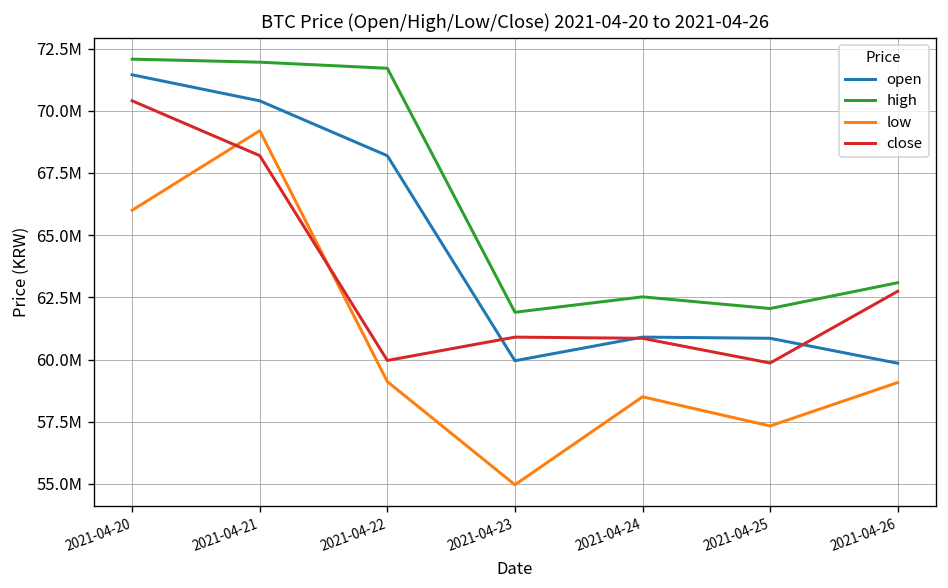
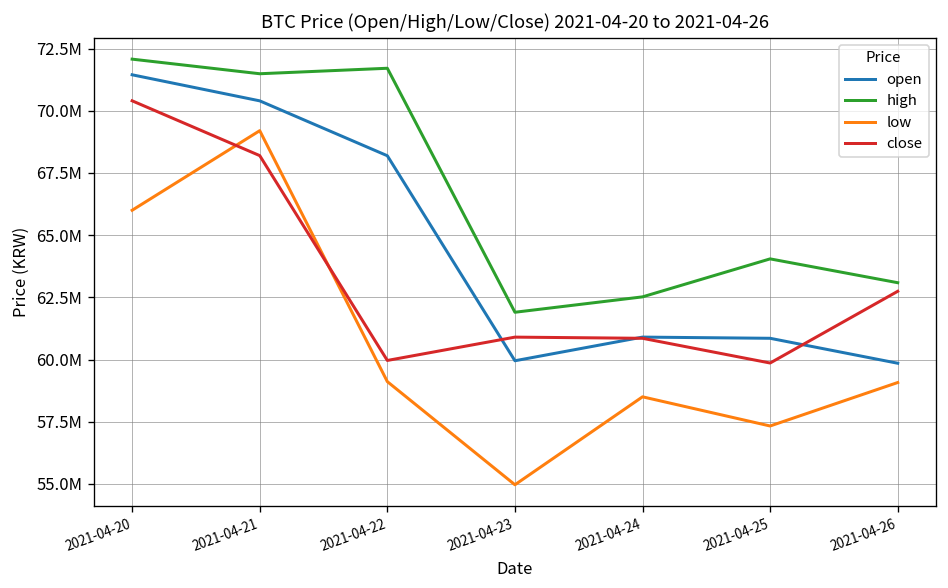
high, 2021-04-21: 72000000 -> 71500000
high, 2021-04-25: 62100000 -> 64000000
